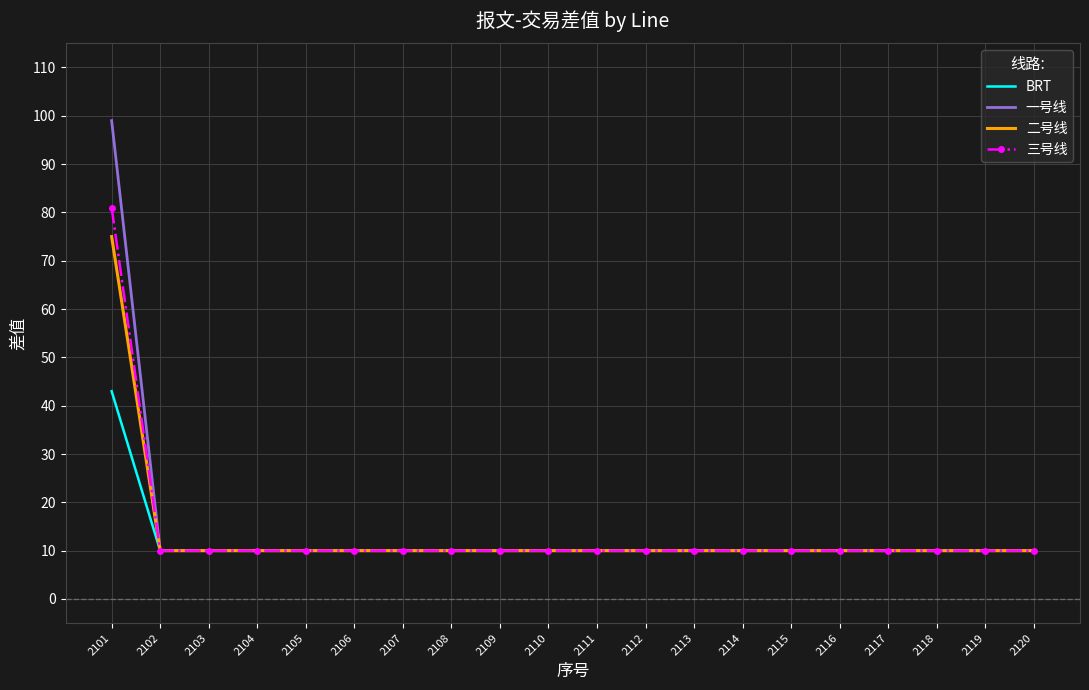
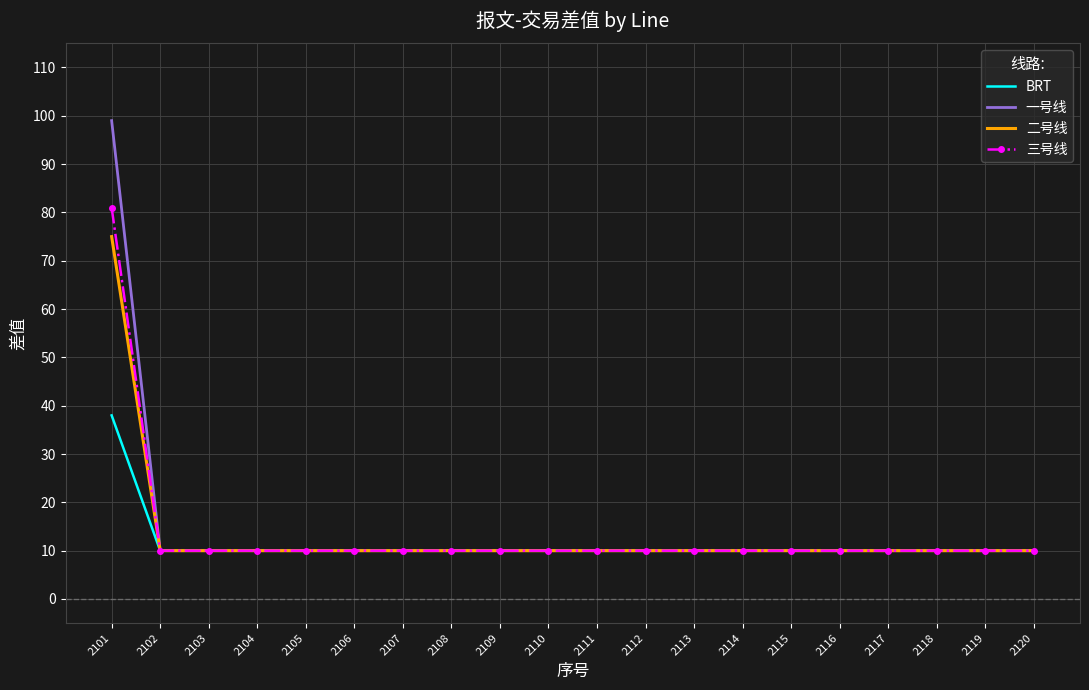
BRT, 2101: 43 -> 38
